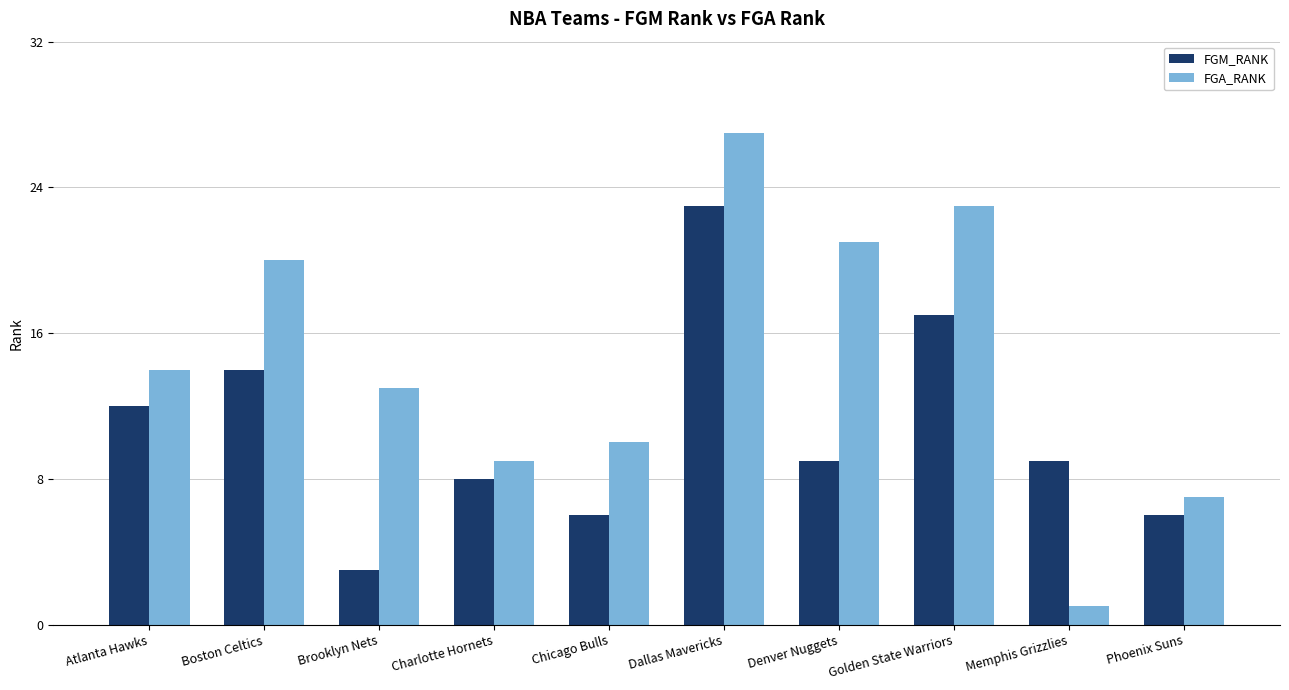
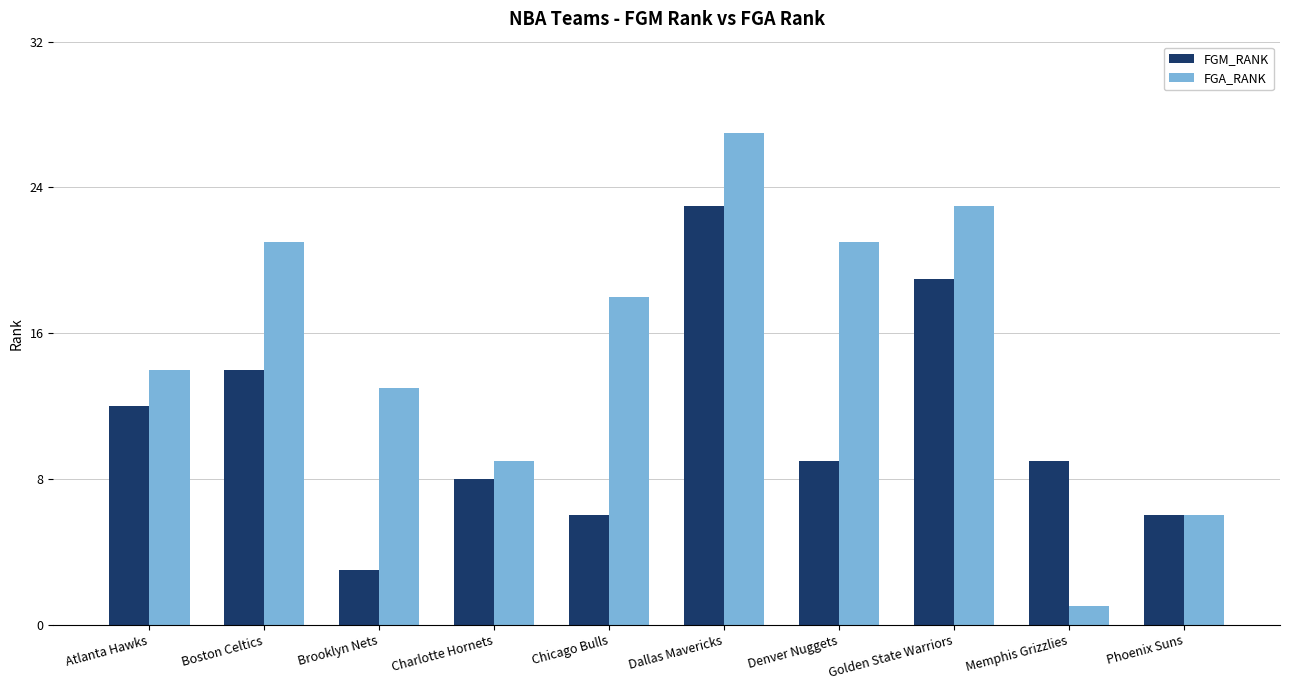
FGA_RANK, Boston Celtics: 20 -> 21
FGA_RANK, Chicago Bulls: 10 -> 18
FGM_RANK, Golden State Warriors: 17 -> 19
FGA_RANK, Phoenix Suns: 7 -> 6
